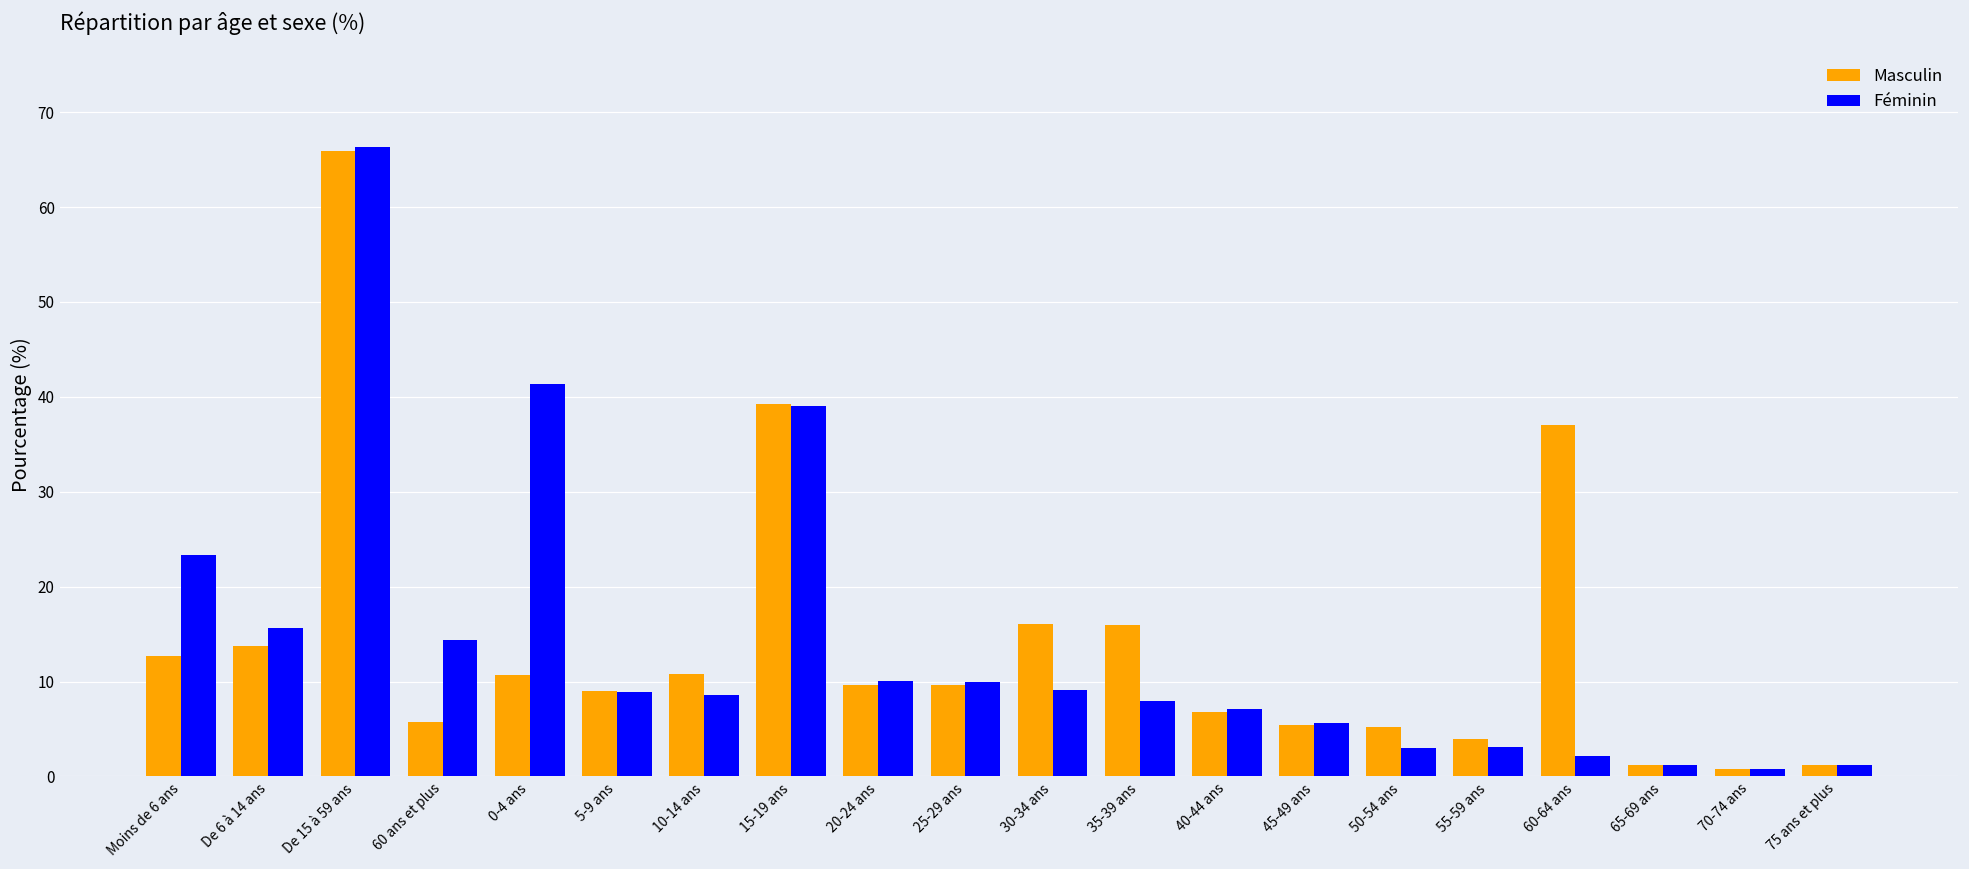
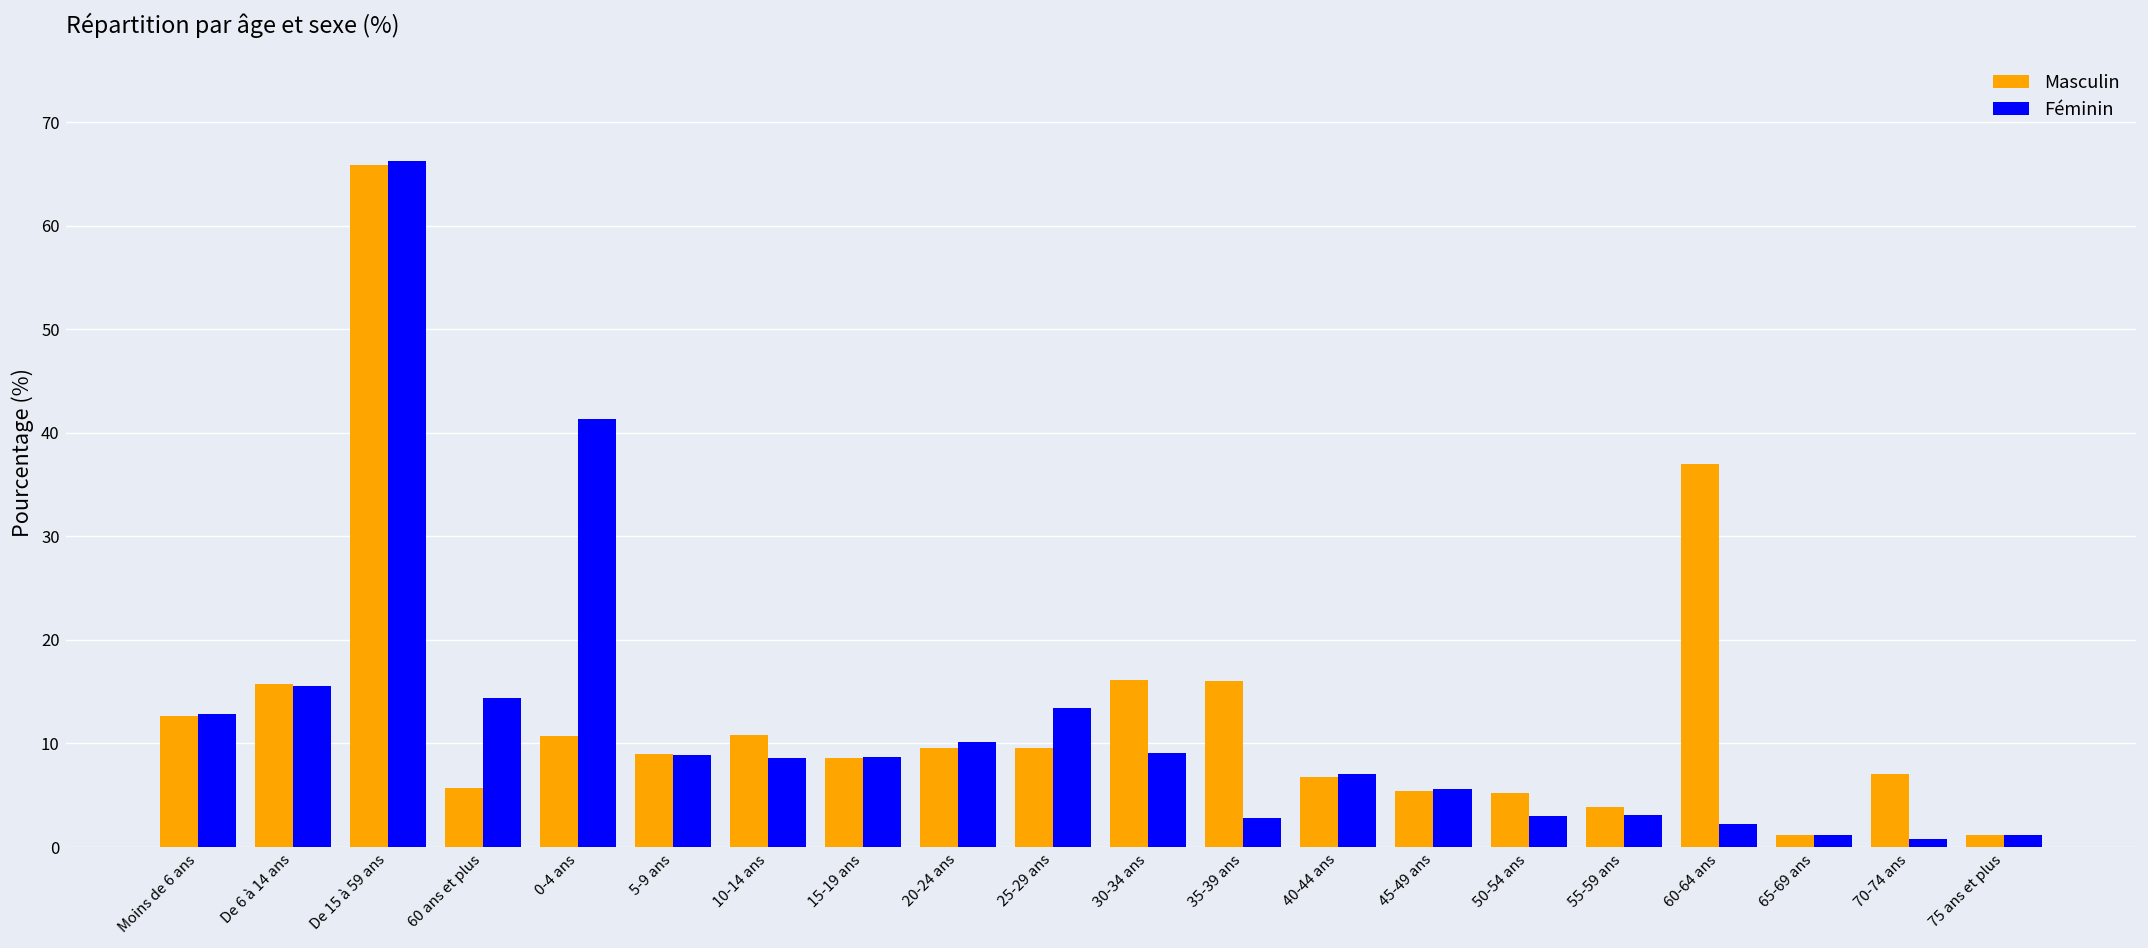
Féminin, Moins de 6 ans: 23 -> 13
Masculin, De 6 à 14 ans: 14 -> 16
Masculin, 15-19 ans: 39 -> 9
Féminin, 15-19 ans: 39 -> 9
Féminin, 25-29 ans: 10 -> 13
Féminin, 35-39 ans: 8 -> 3
Masculin, 70-74 ans: 1 -> 7
